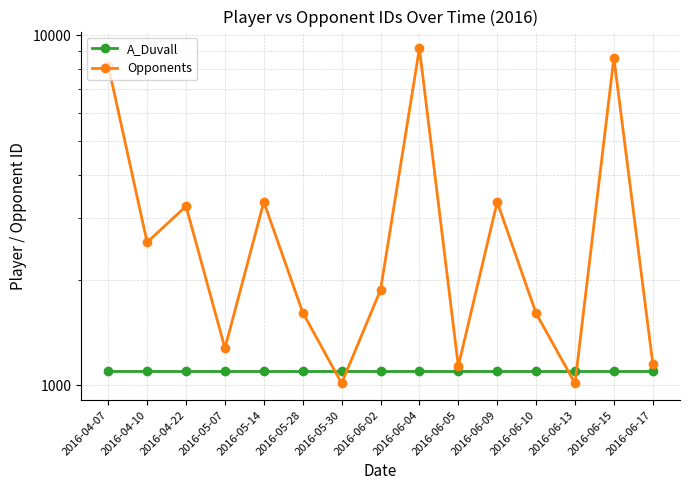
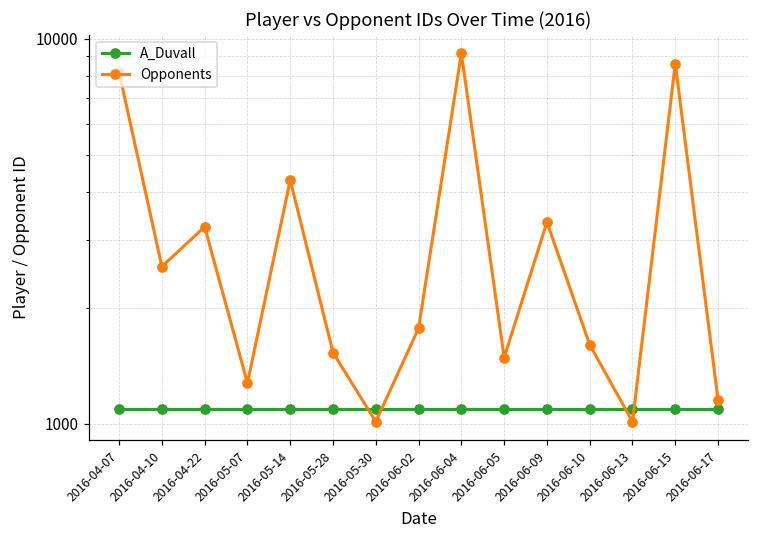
Opponents, 2016-05-14: 3300 -> 4300
Opponents, 2016-05-28: 1600 -> 1500
Opponents, 2016-06-02: 1900 -> 1800
Opponents, 2016-06-05: 1130 -> 1490
